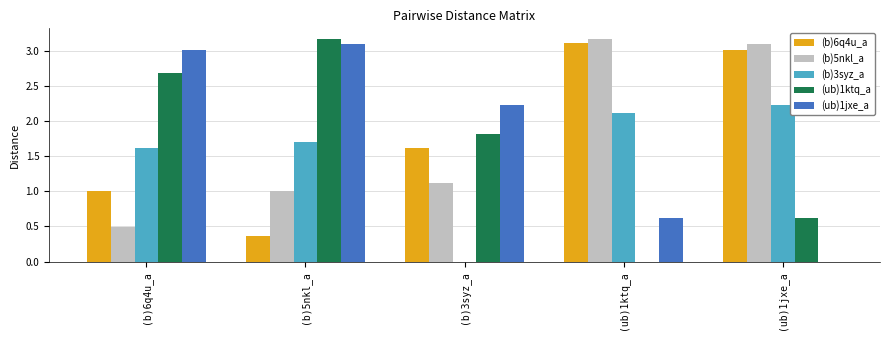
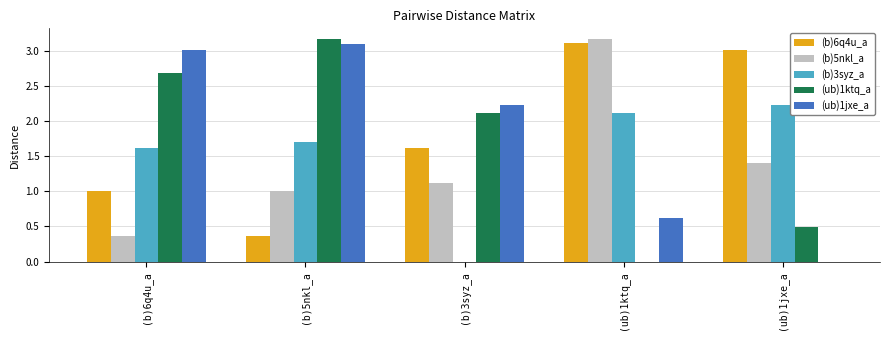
(b)5nkl_a, (b)6q4u_a: 0.5 -> 0.4
(ub)1ktq_a, (b)3syz_a: 1.8 -> 2.1
(b)5nkl_a, (ub)1jxe_a: 3.1 -> 1.4
(ub)1ktq_a, (ub)1jxe_a: 0.6 -> 0.5
